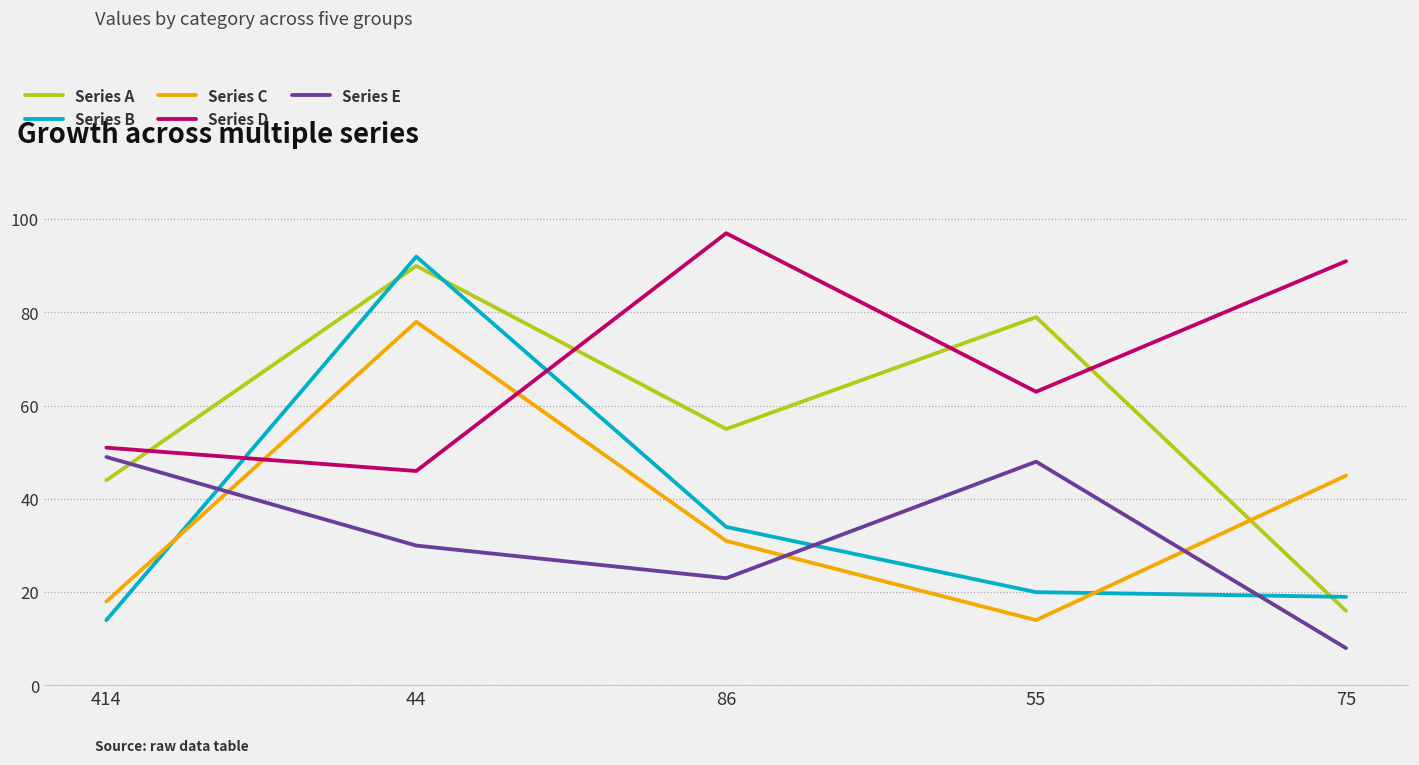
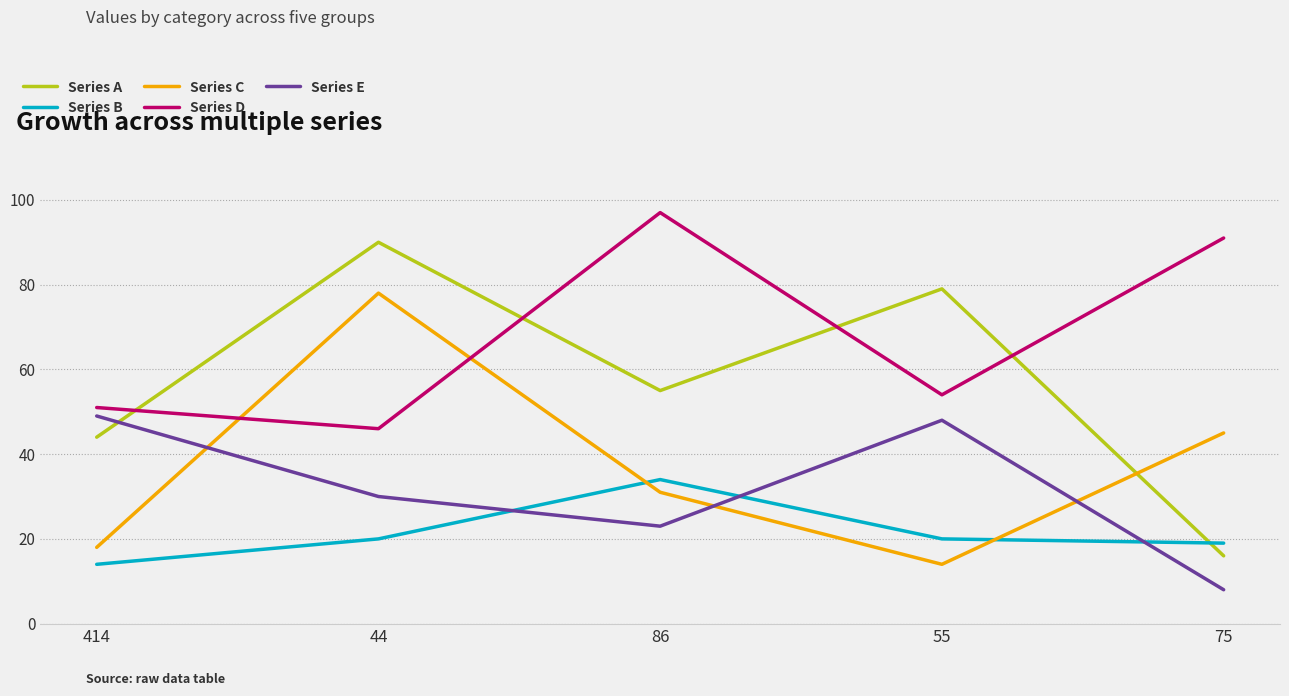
Series B, 44: 92 -> 20
Series D, 55: 63 -> 54
